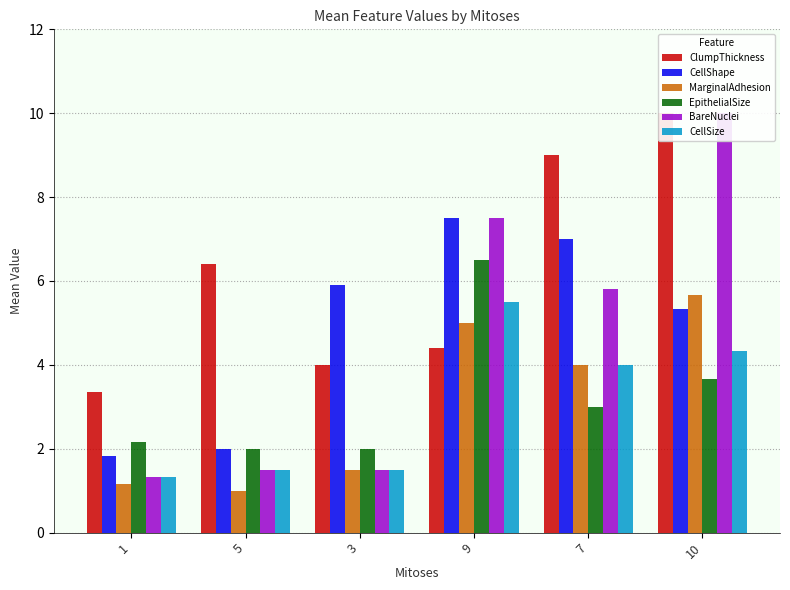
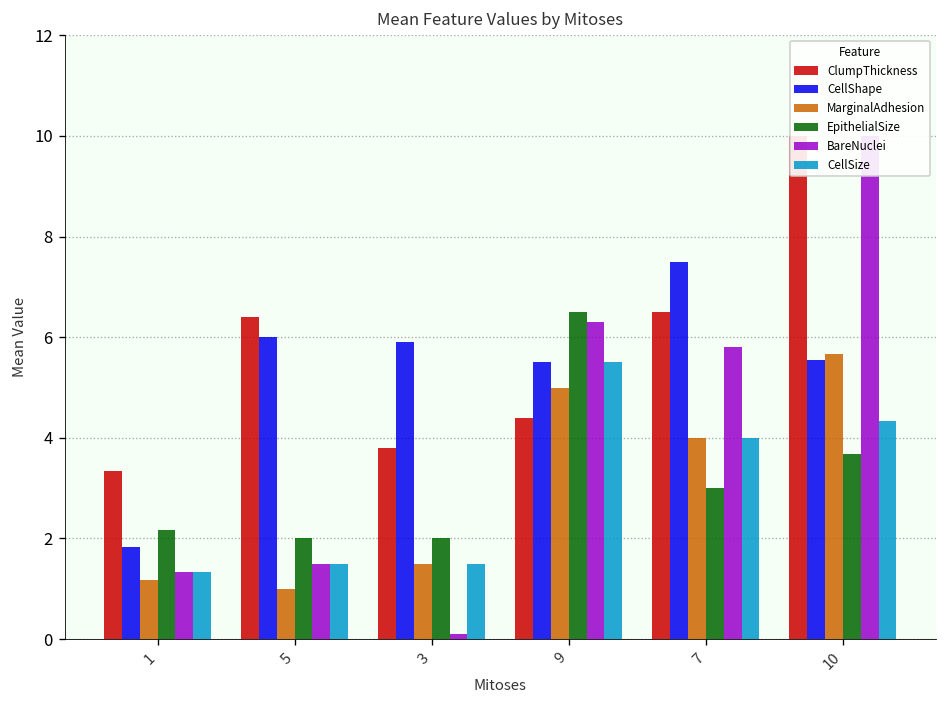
CellShape, 5: 2 -> 6
ClumpThickness, 3: 4.0 -> 3.8
BareNuclei, 3: 1.5 -> 0.1
CellShape, 9: 7.5 -> 5.5
BareNuclei, 9: 7.5 -> 6.3
ClumpThickness, 7: 9.0 -> 6.5
CellShape, 7: 7.0 -> 7.5
CellShape, 10: 5.3 -> 5.6
